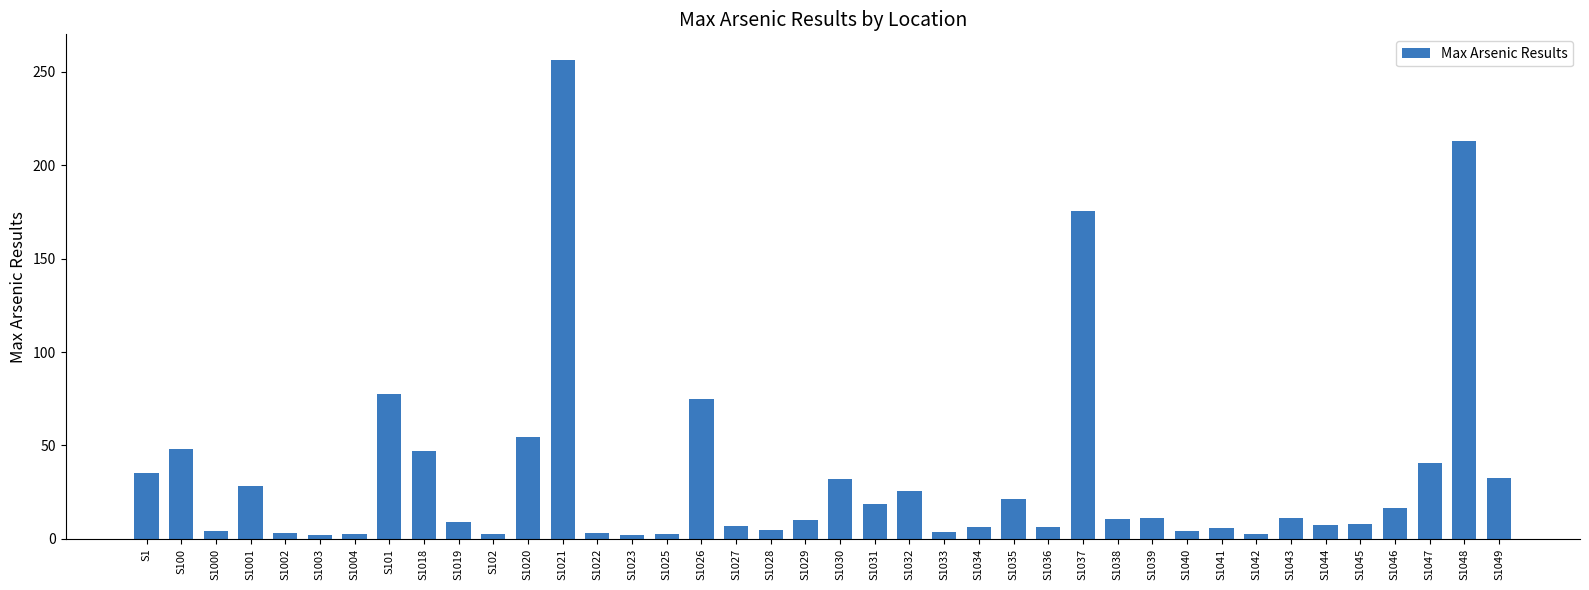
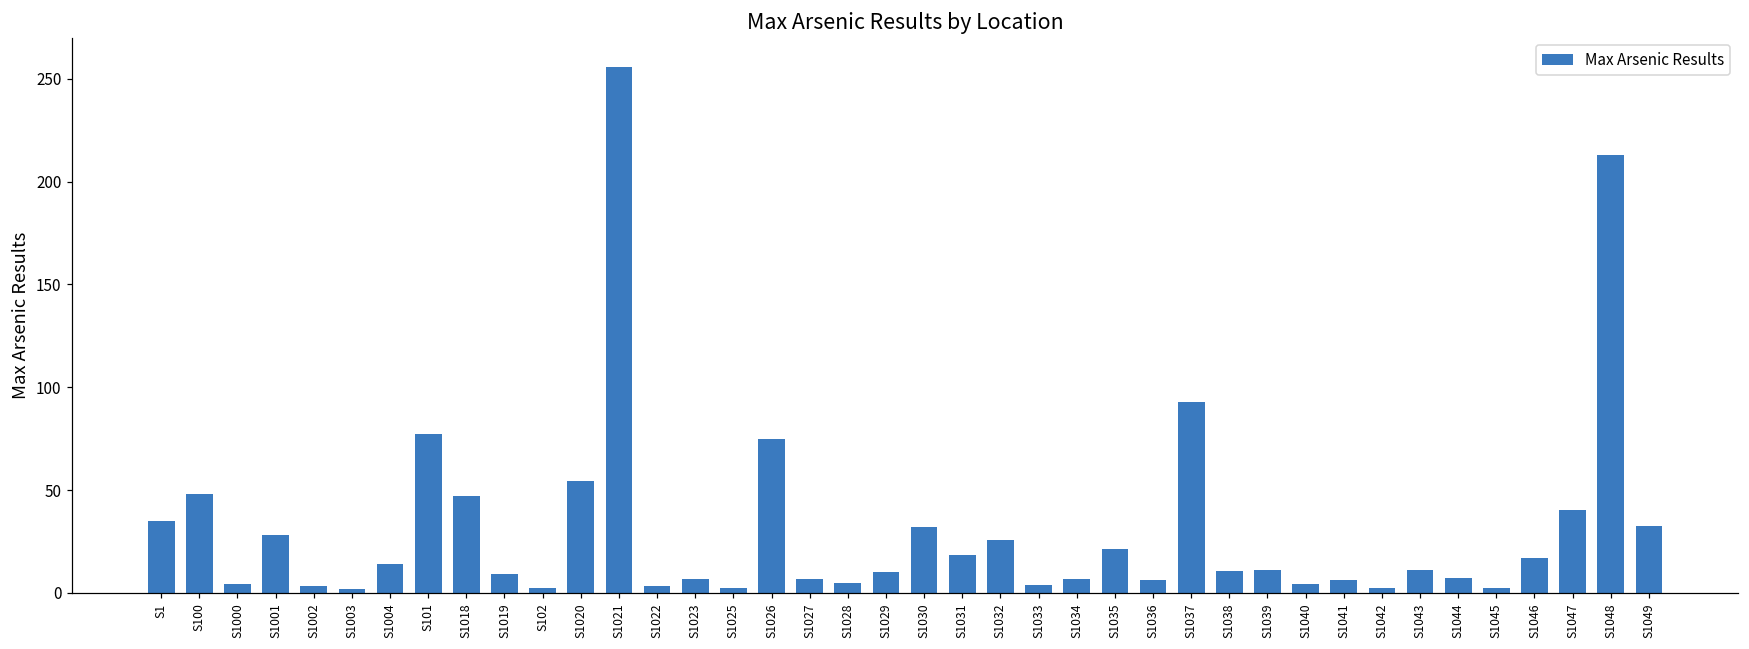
S1004: 2 -> 14
S1023: 2 -> 7
S1037: 175 -> 93
S1045: 8 -> 2
